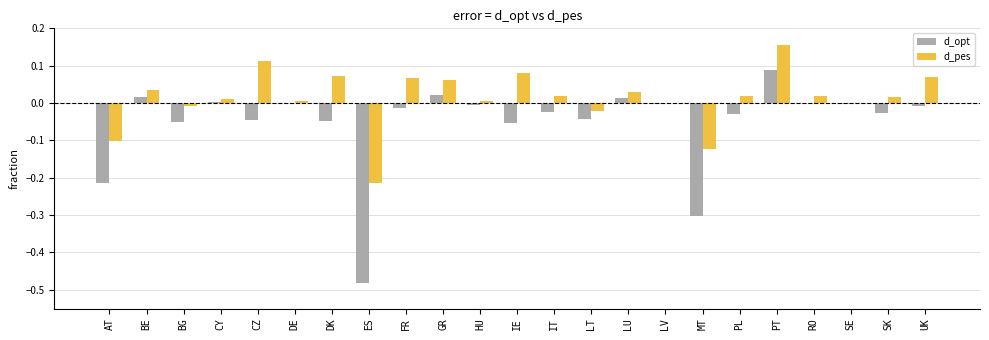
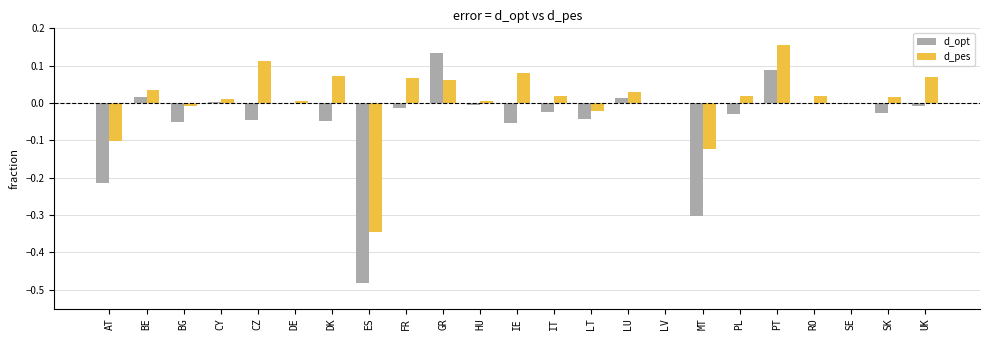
d_pes, ES: -0.21 -> -0.35
d_opt, GR: 0.02 -> 0.13
